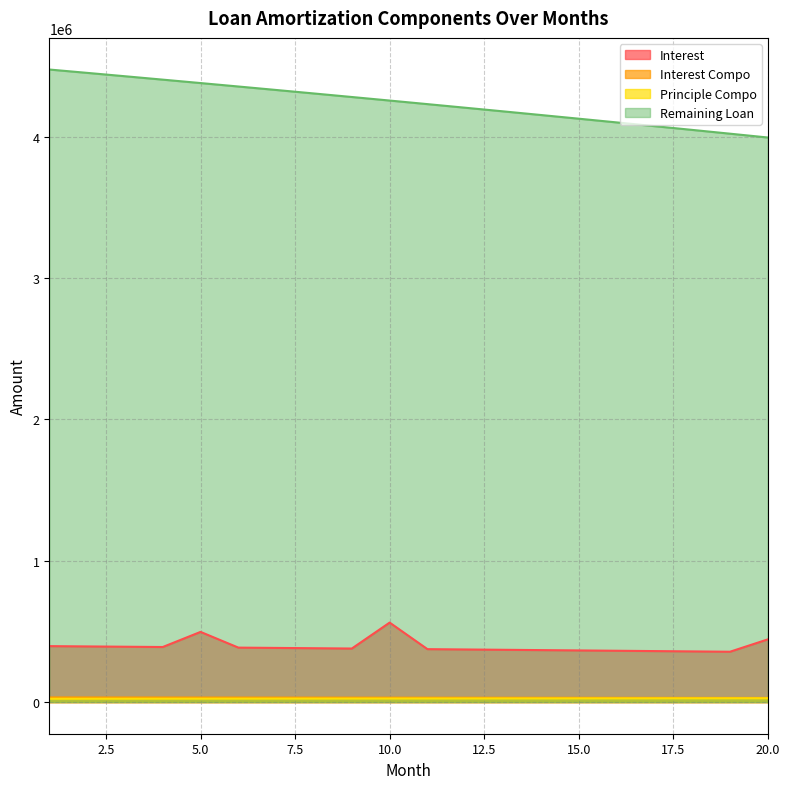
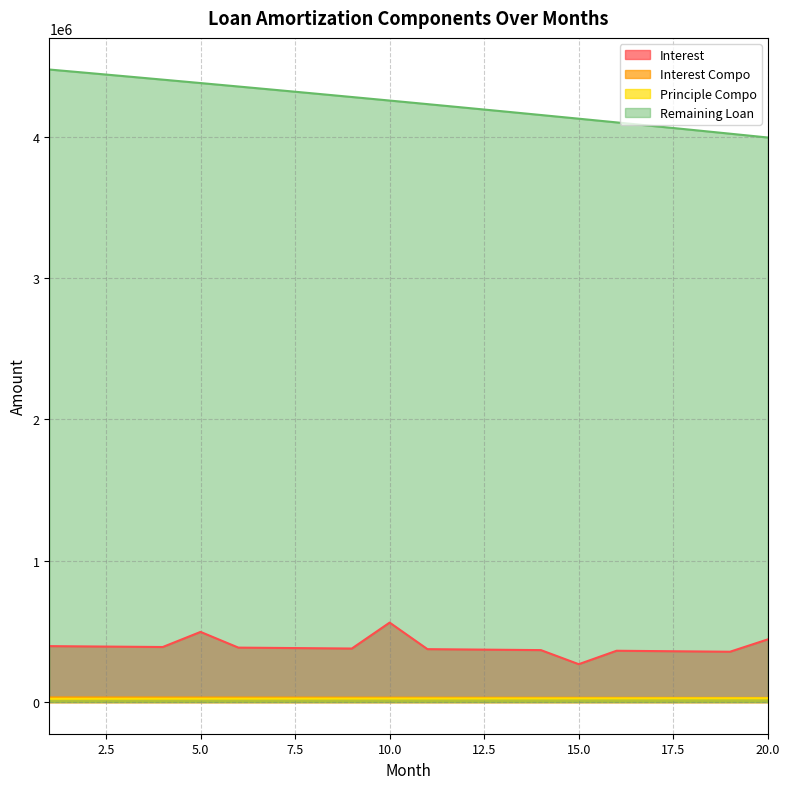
Interest, 15.0: 370000 -> 270000
